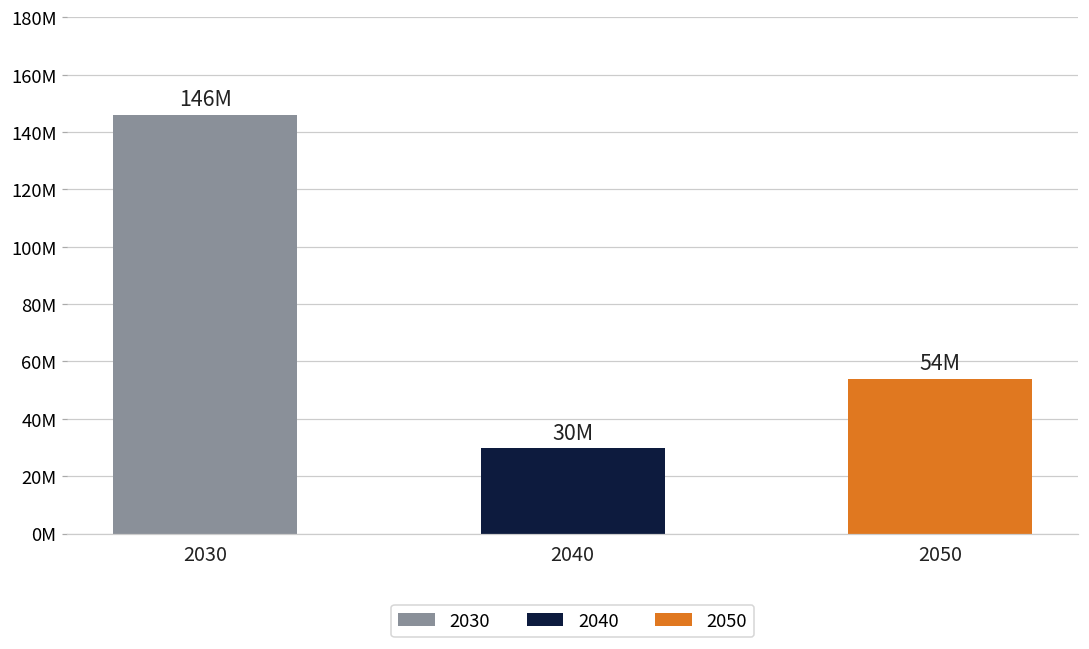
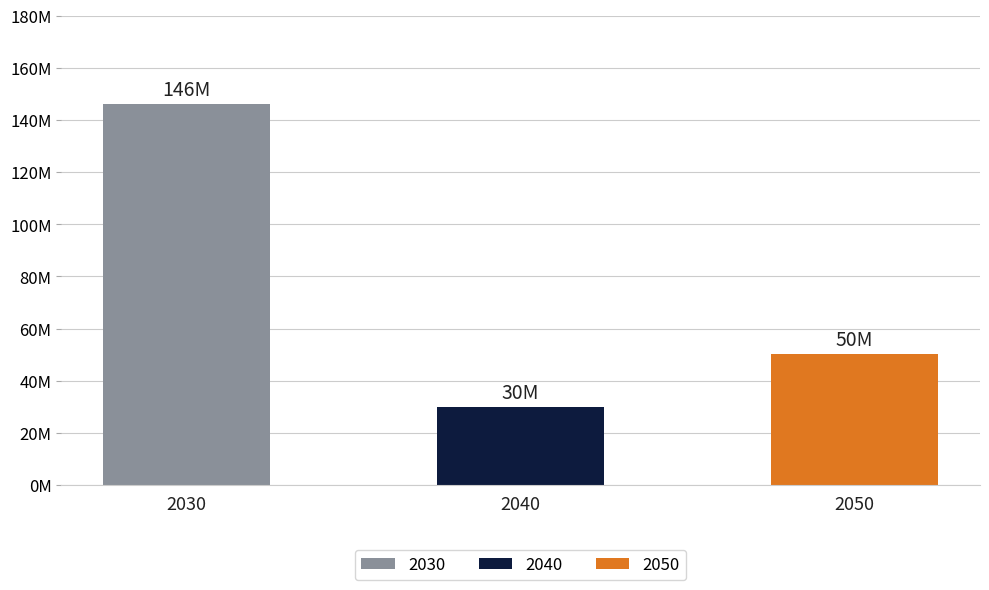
2050: 54M -> 50M
